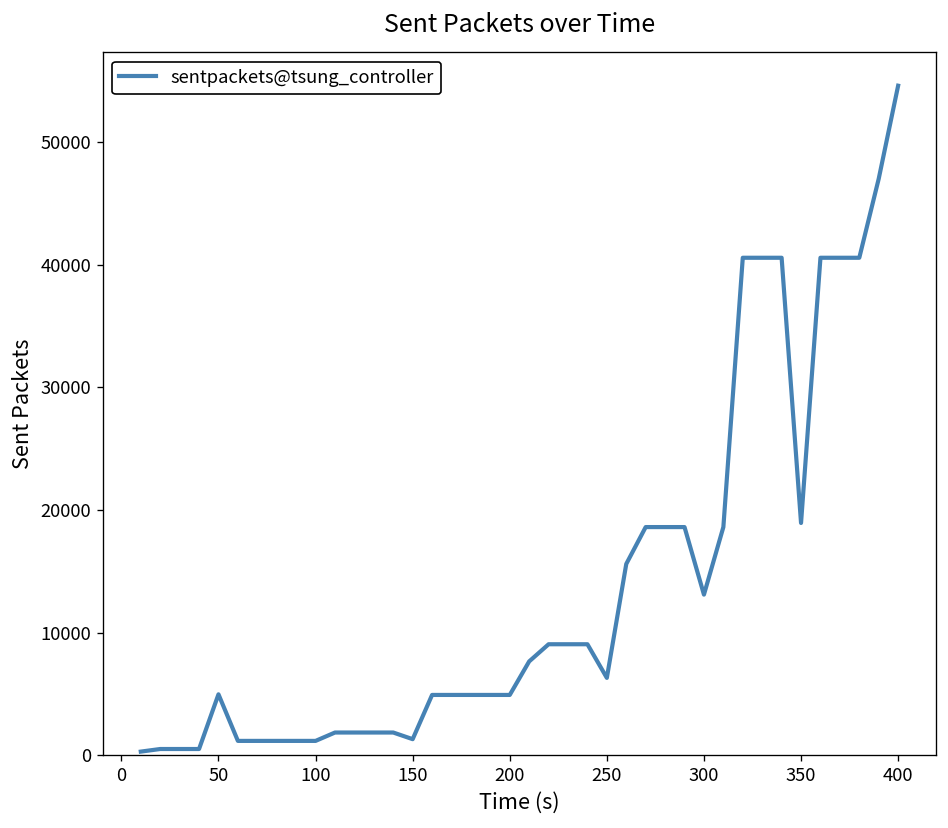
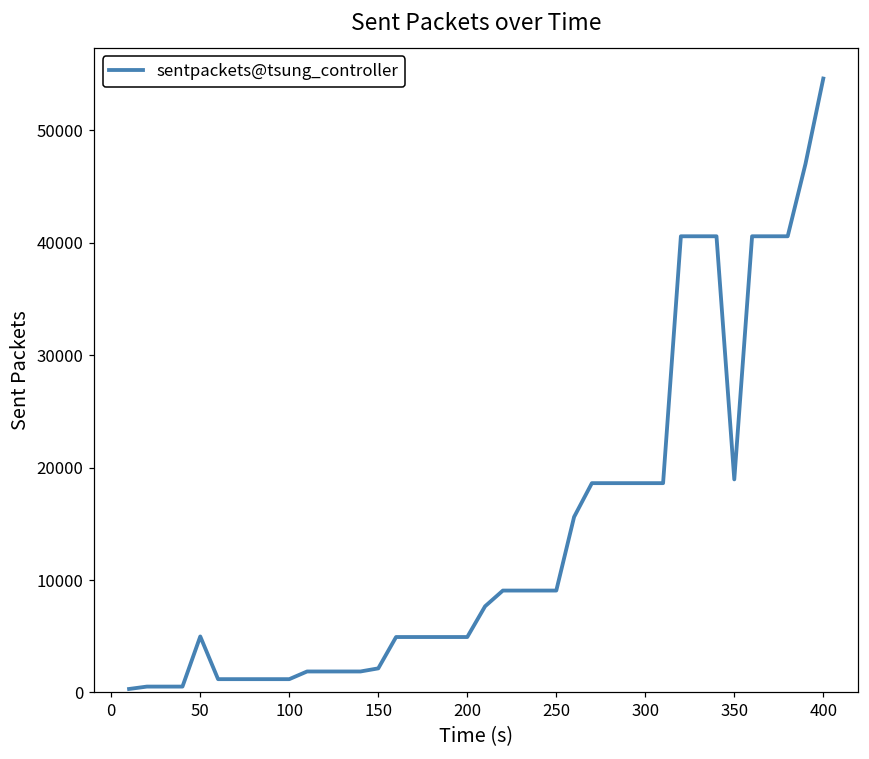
150: 1300 -> 2100
250: 6300 -> 9100
300: 13100 -> 18600
